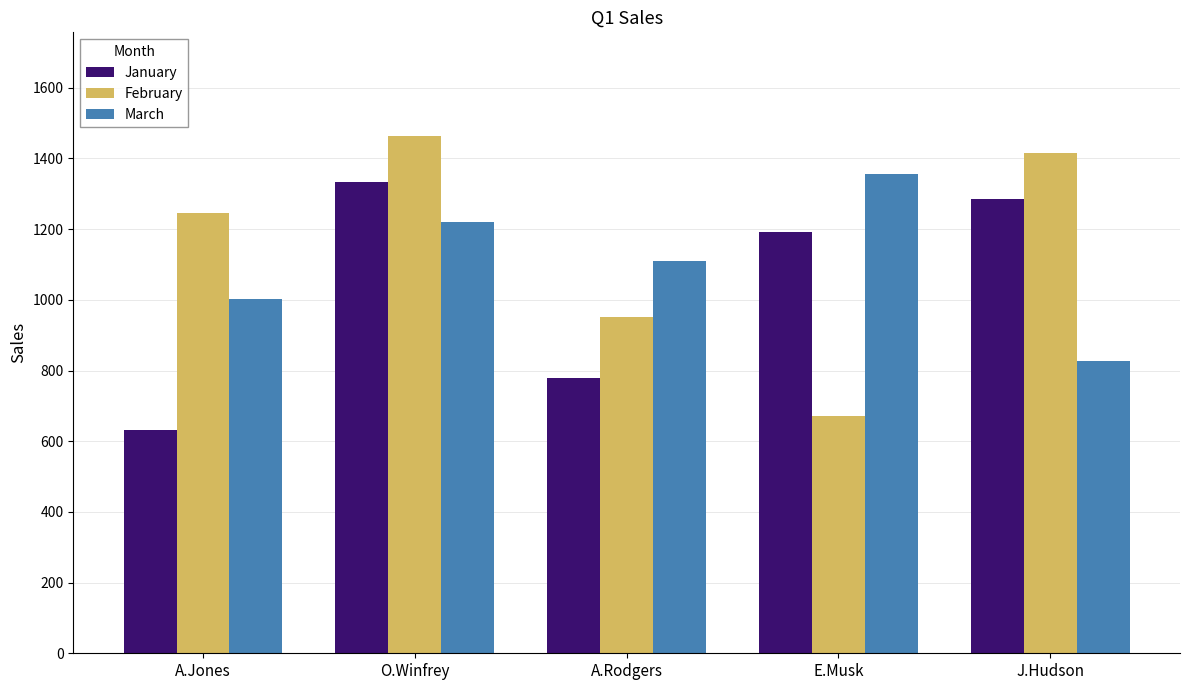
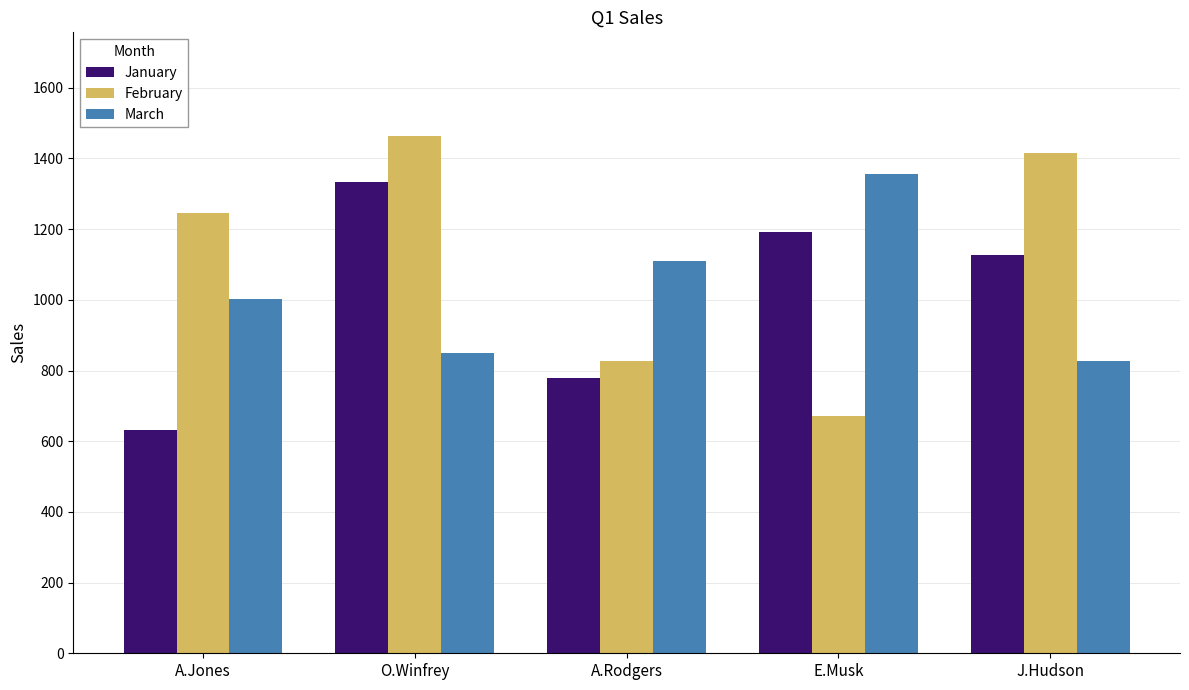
March, O.Winfrey: 1220 -> 850
February, A.Rodgers: 950 -> 830
January, J.Hudson: 1290 -> 1130
